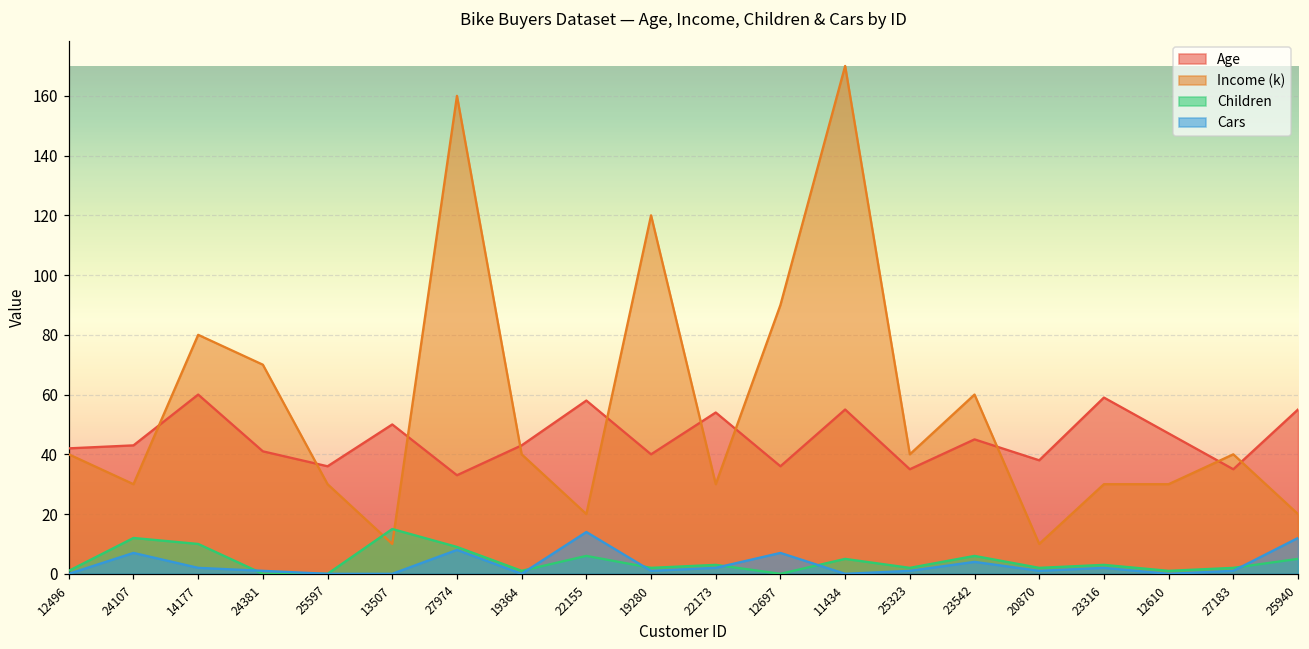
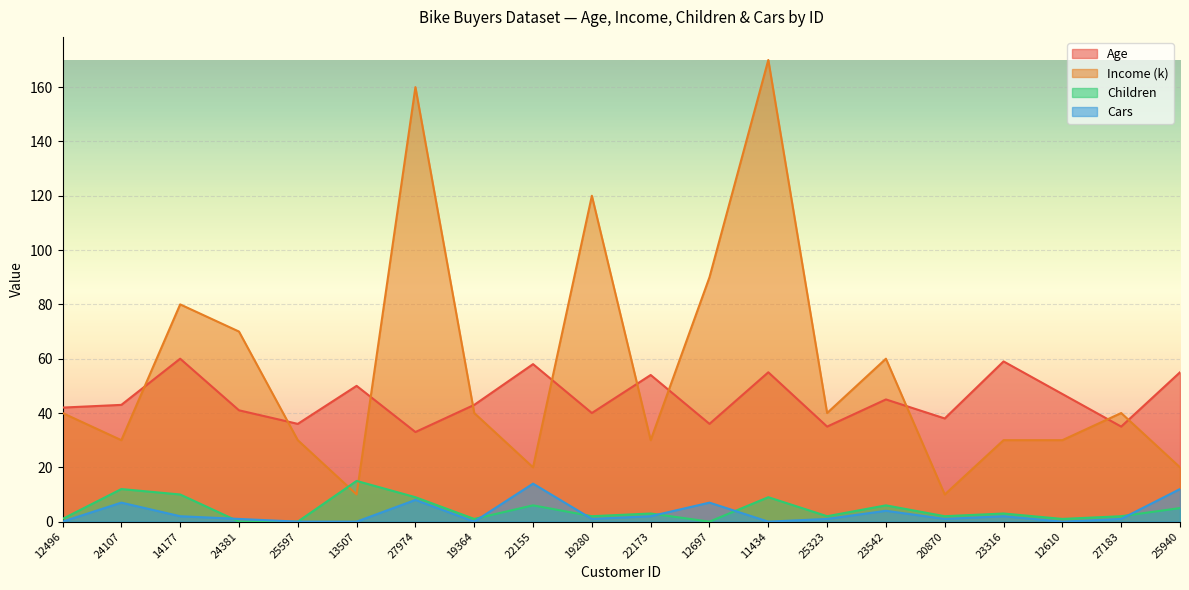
Children, 11434: 5 -> 9
